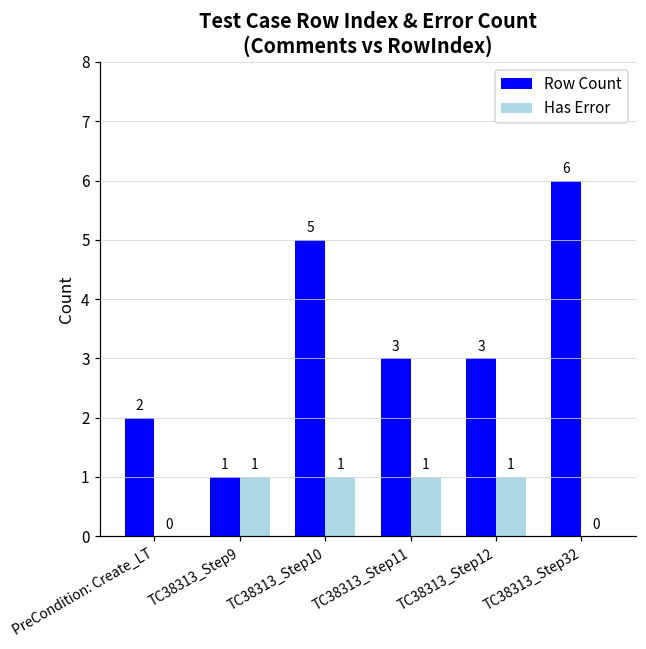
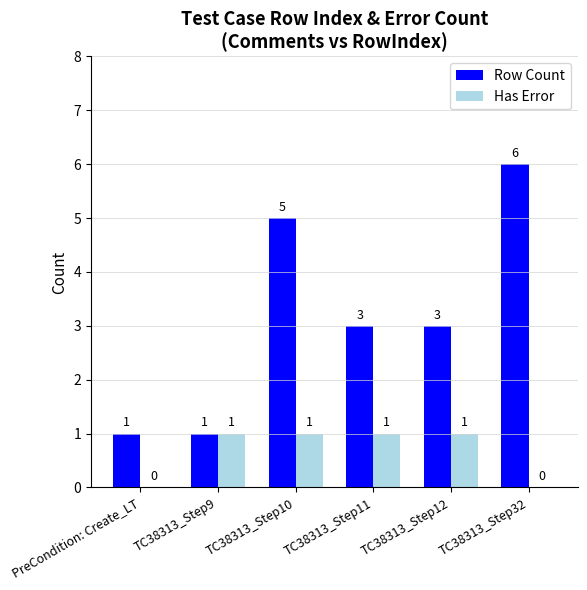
Row Count, PreCondition: Create_LT: 2 -> 1
